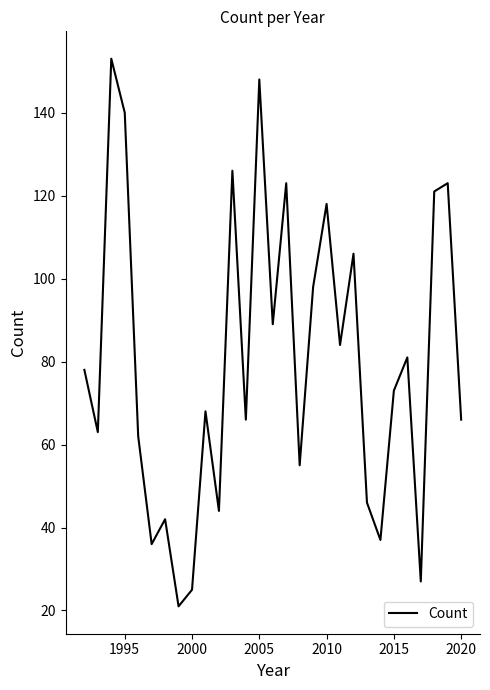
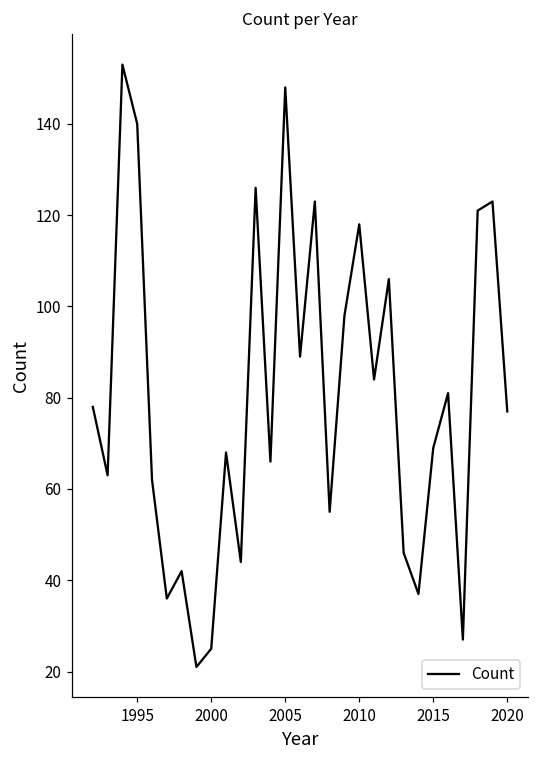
2015: 73 -> 69
2020: 66 -> 77
